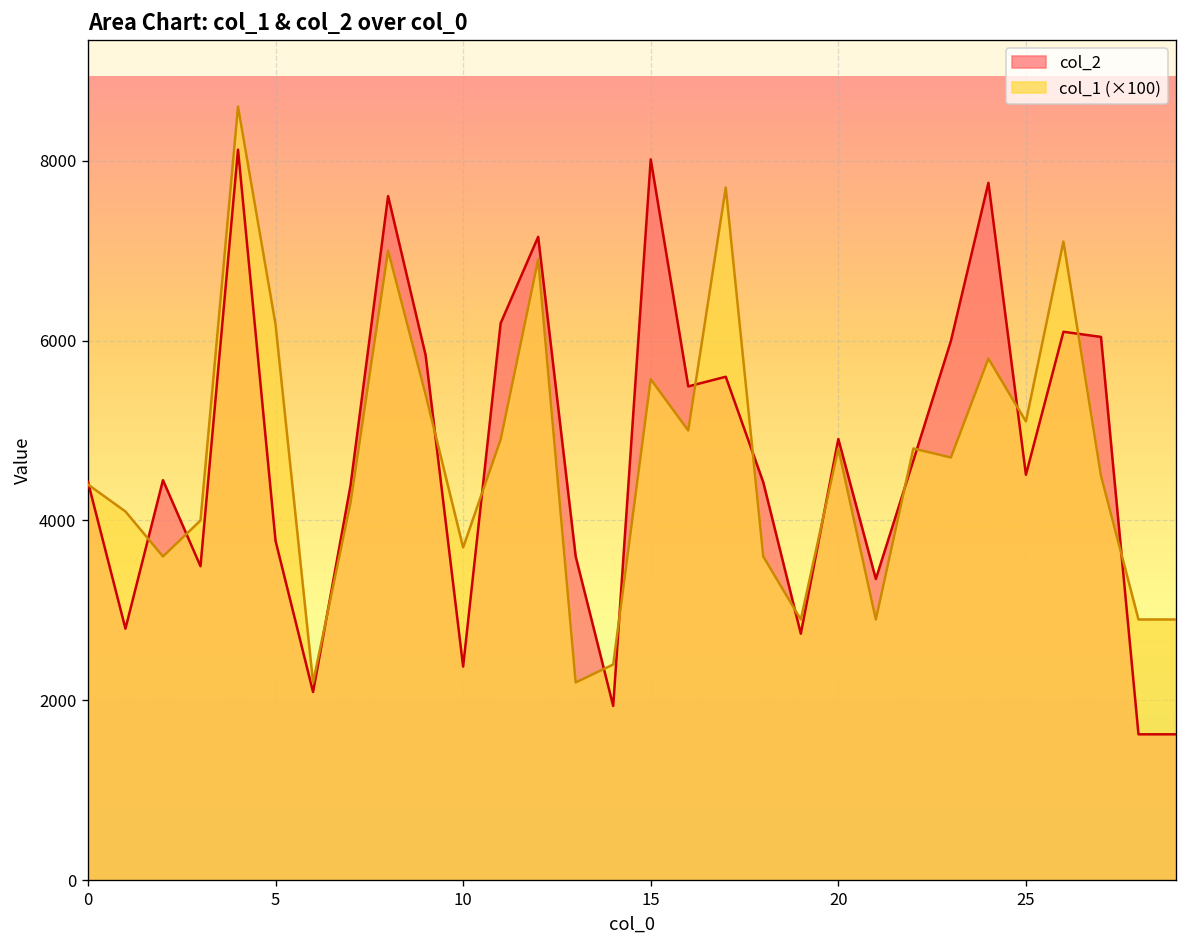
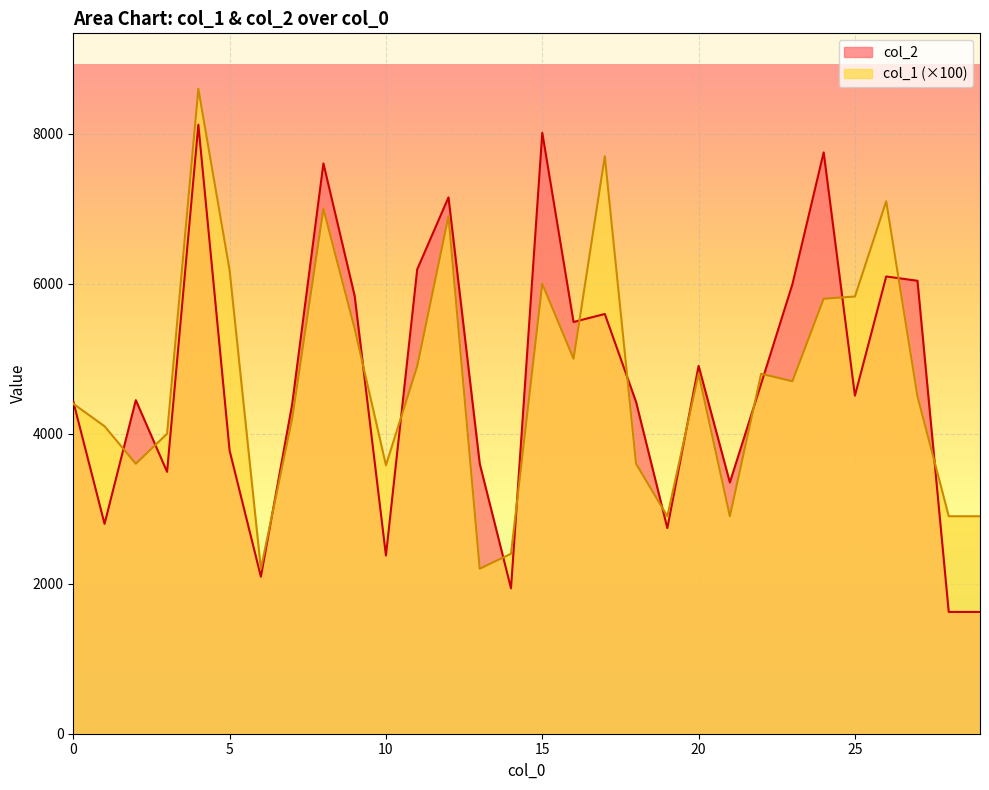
col_1 (×100), 10: 3700 -> 3600
col_1 (×100), 15: 5600 -> 6000
col_1 (×100), 25: 5100 -> 5800
